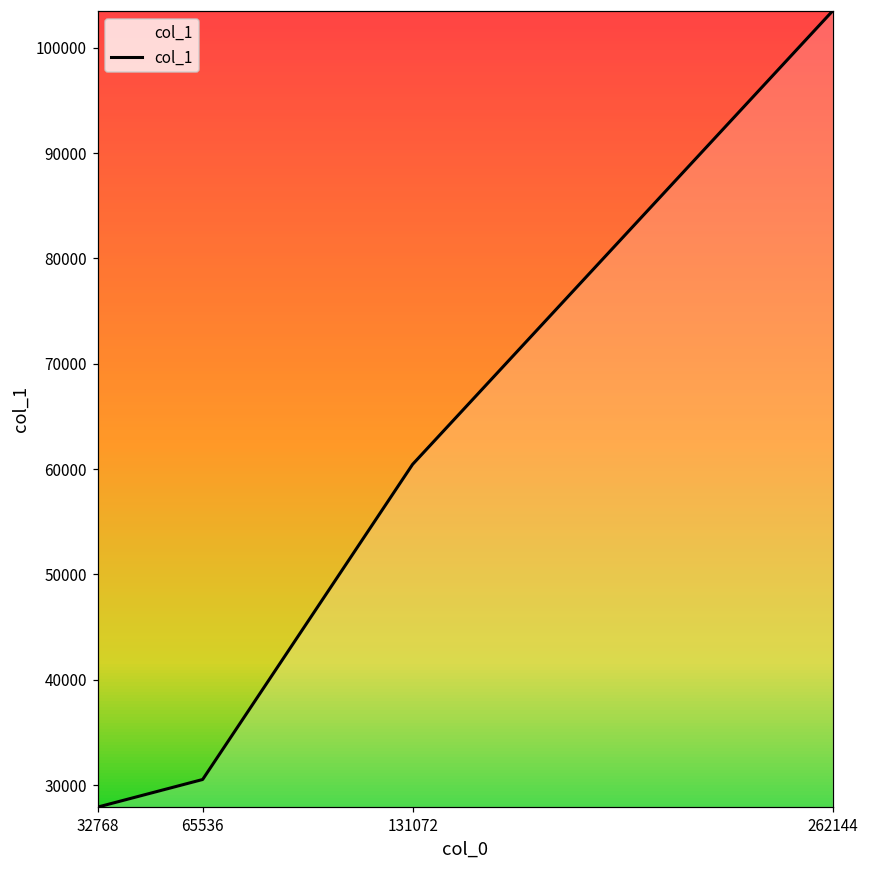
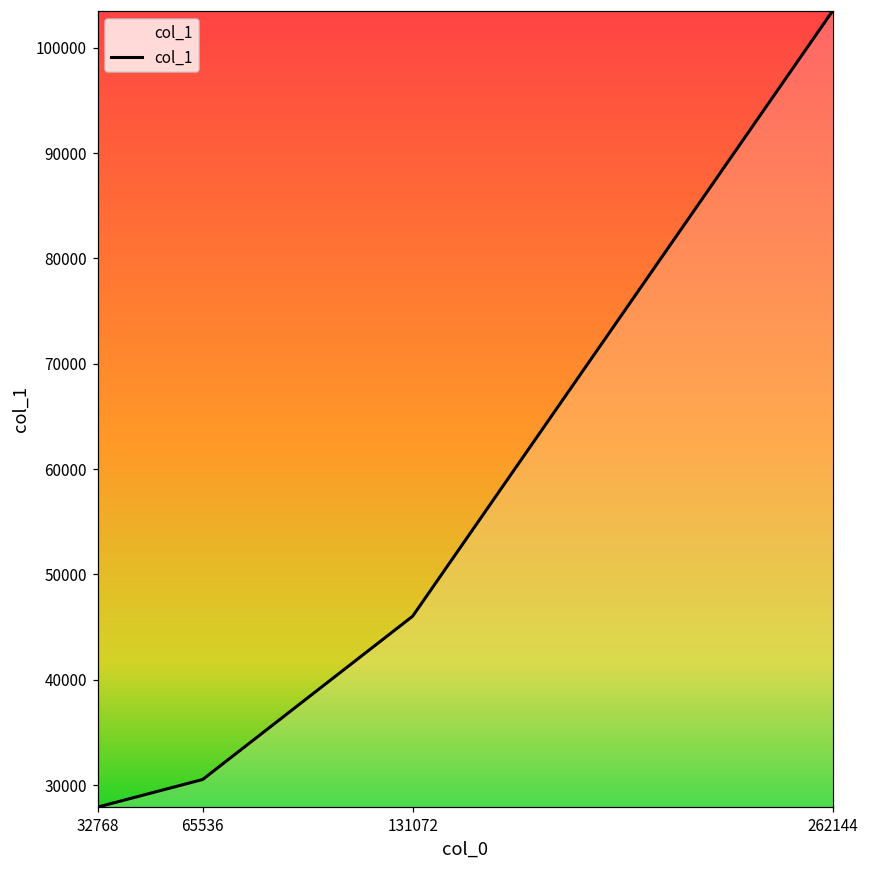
131072: 60000 -> 46000
